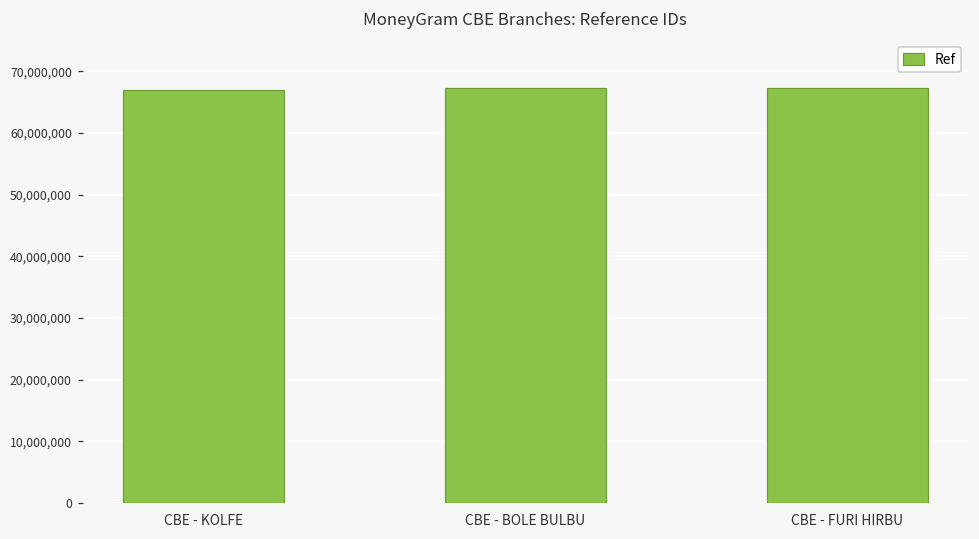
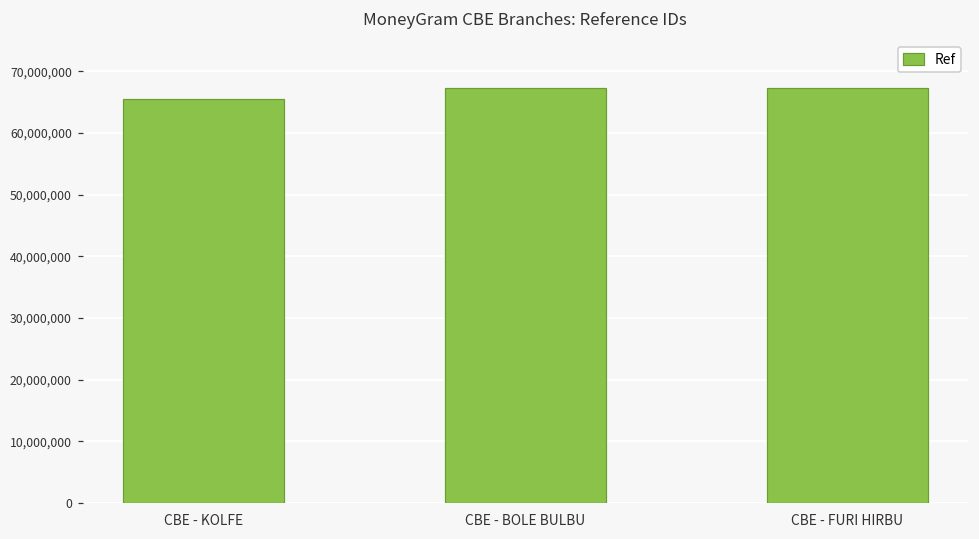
CBE - KOLFE: 67,000,000 -> 65,000,000
